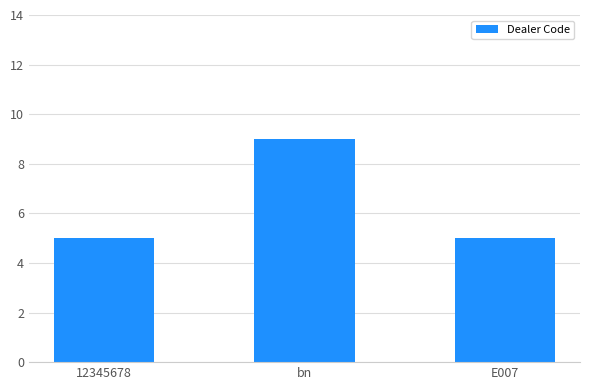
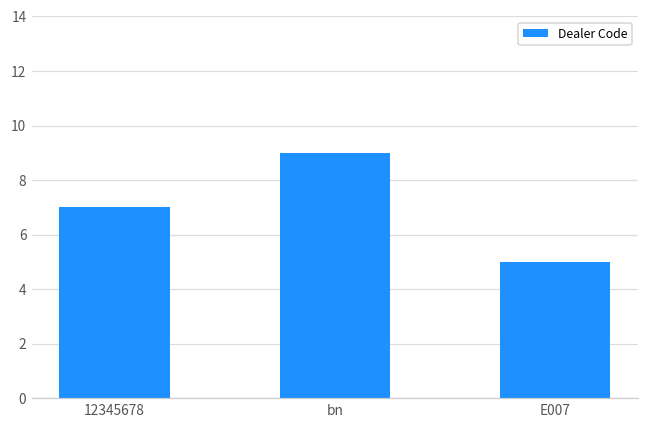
12345678: 5 -> 7
